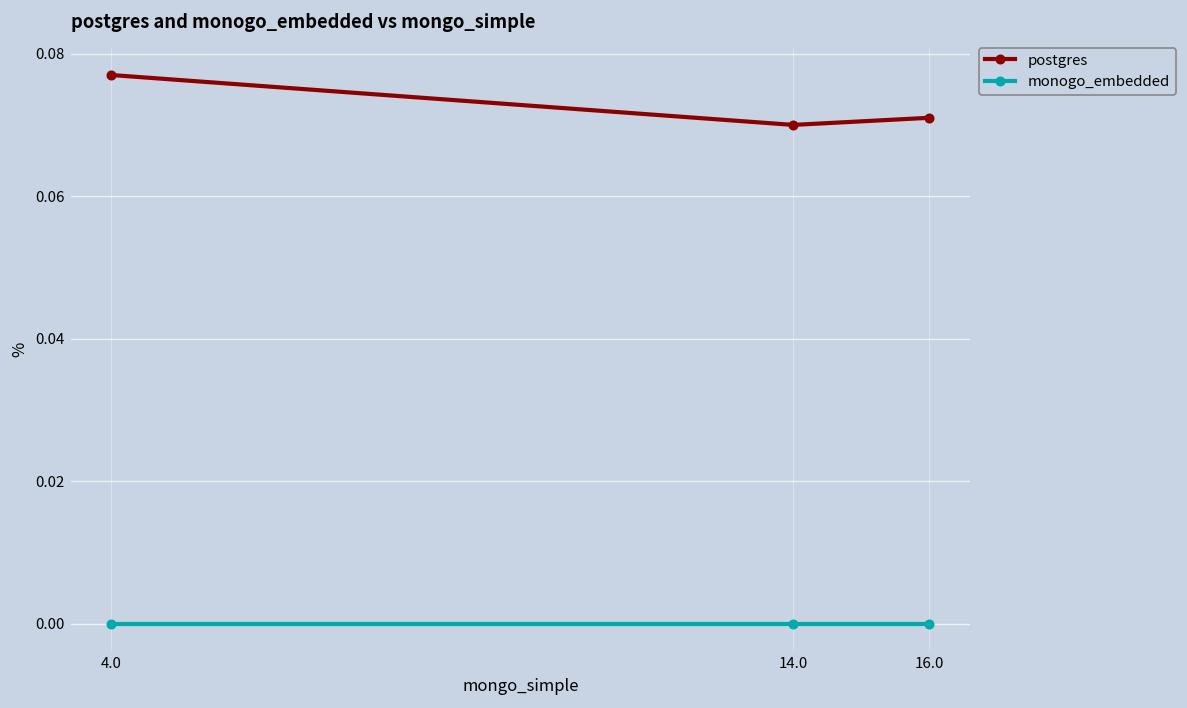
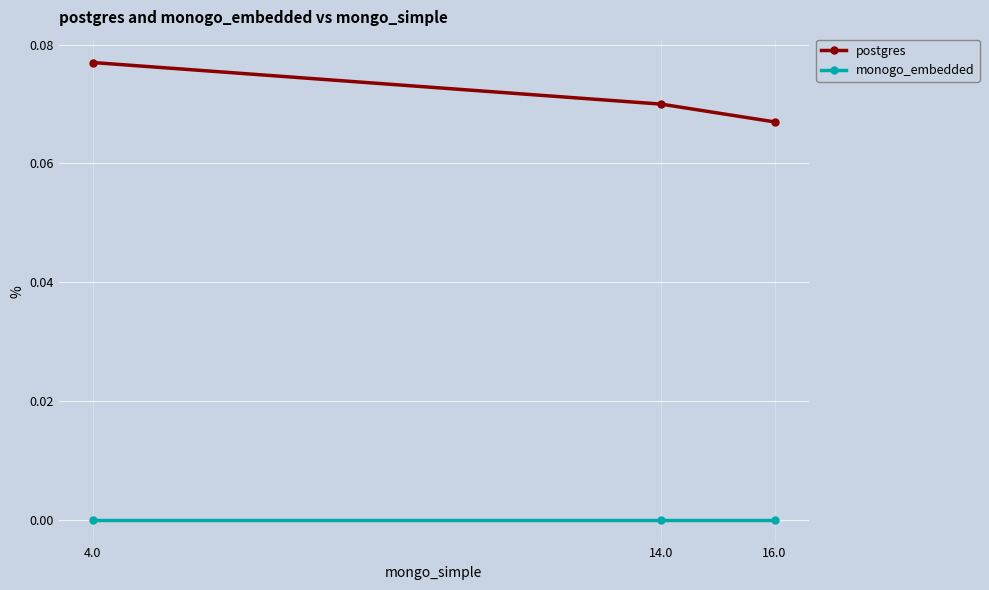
postgres, 16.0: 0.071 -> 0.067
